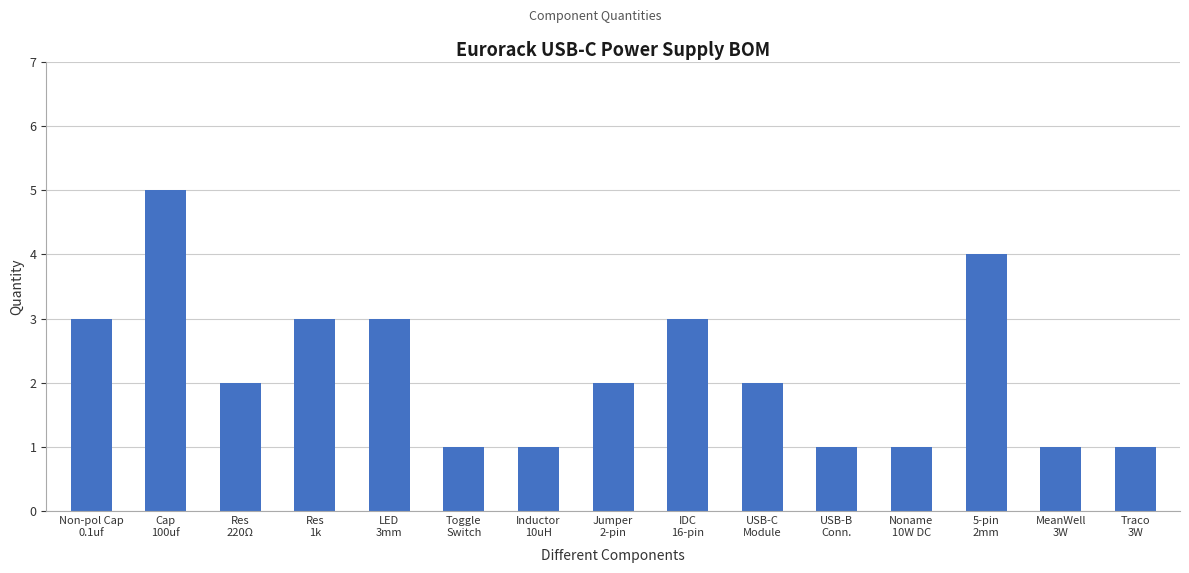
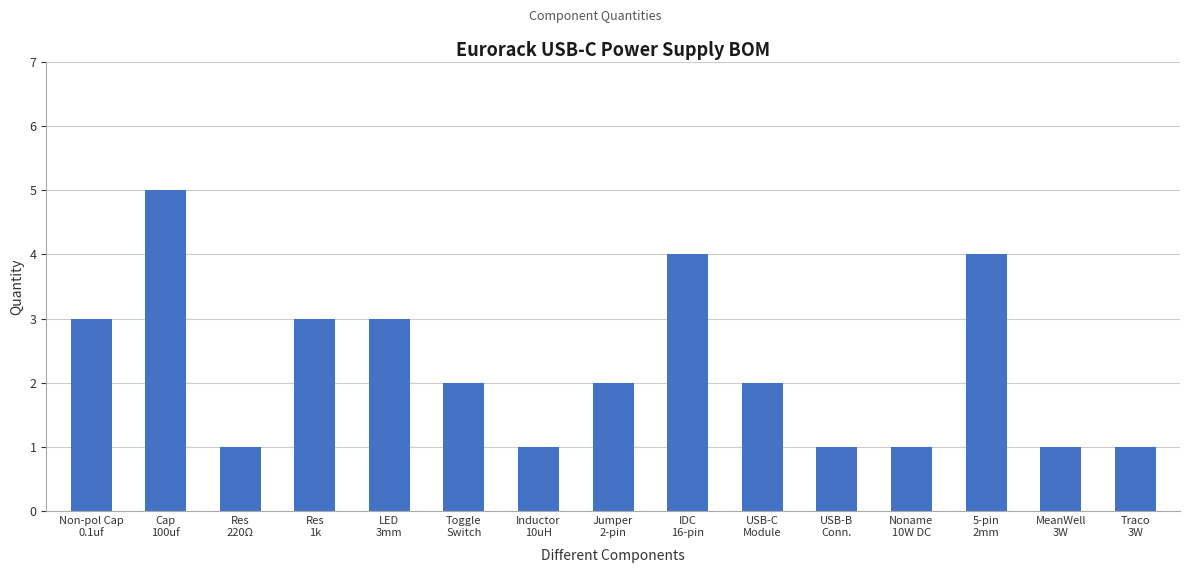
Res 220Ω: 2 -> 1
Toggle Switch: 1 -> 2
IDC 16-pin: 3 -> 4
